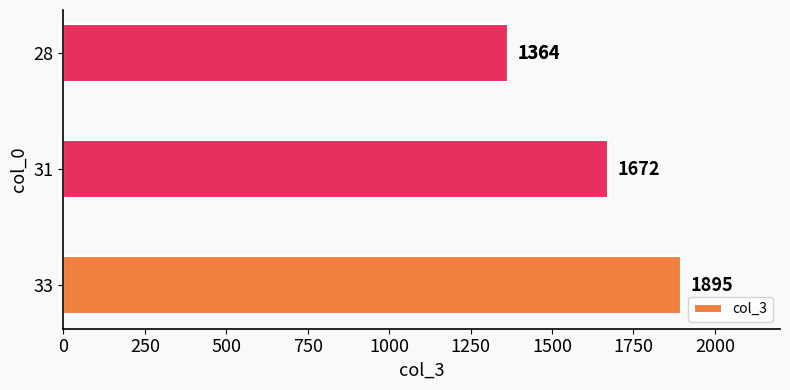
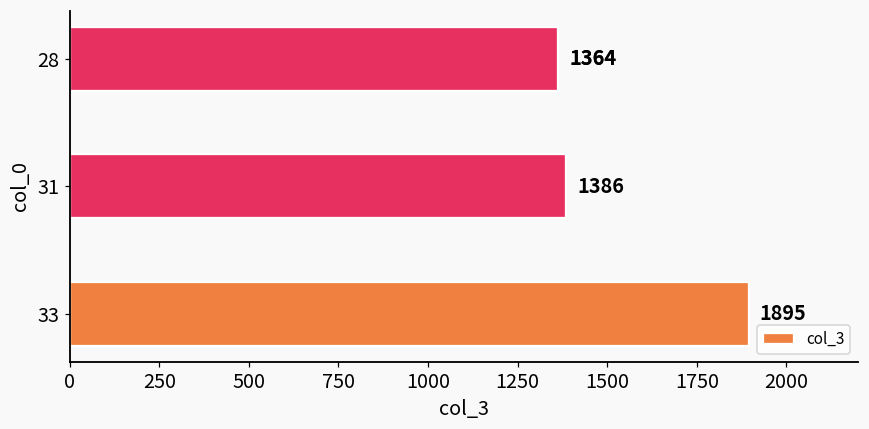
31: 1672 -> 1386
